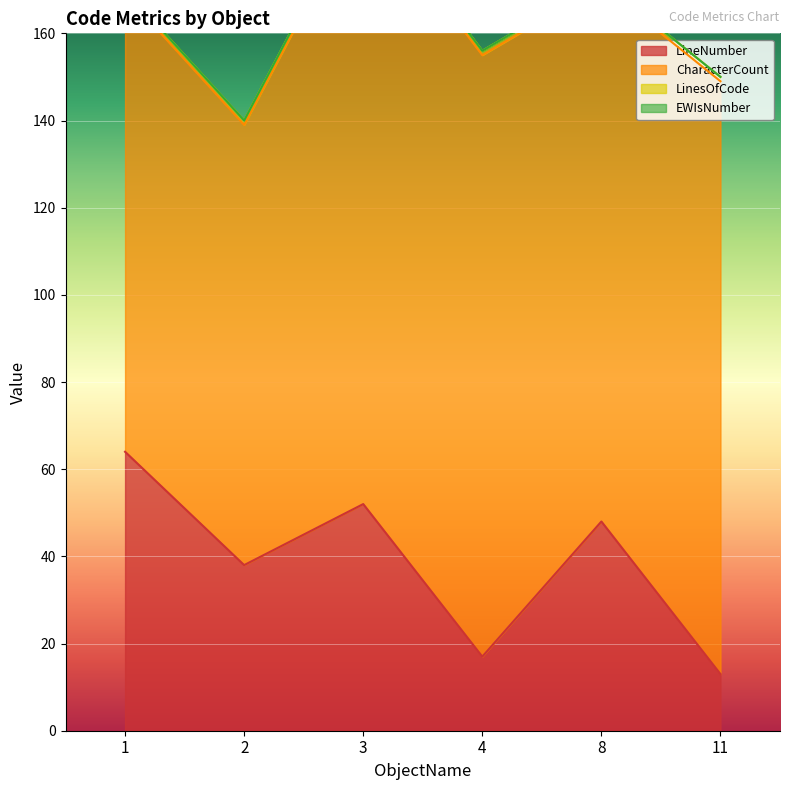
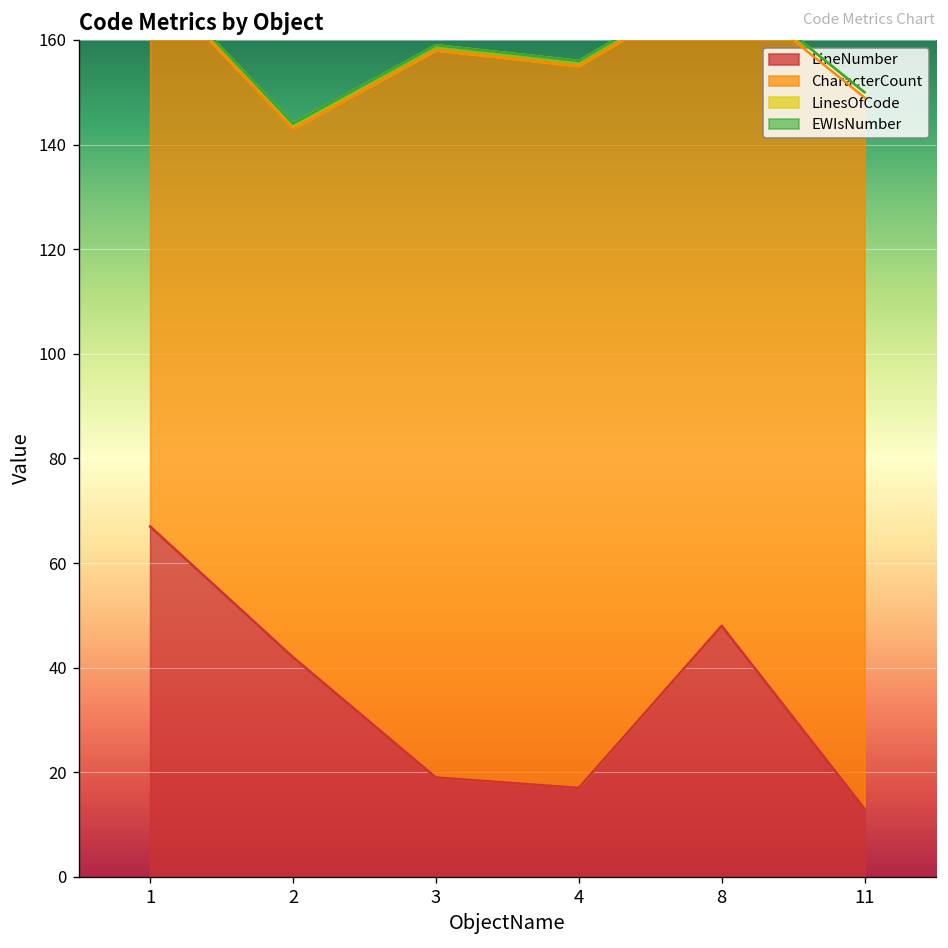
LineNumber, 1: 64 -> 67
LineNumber, 2: 38 -> 42
LineNumber, 3: 52 -> 19
